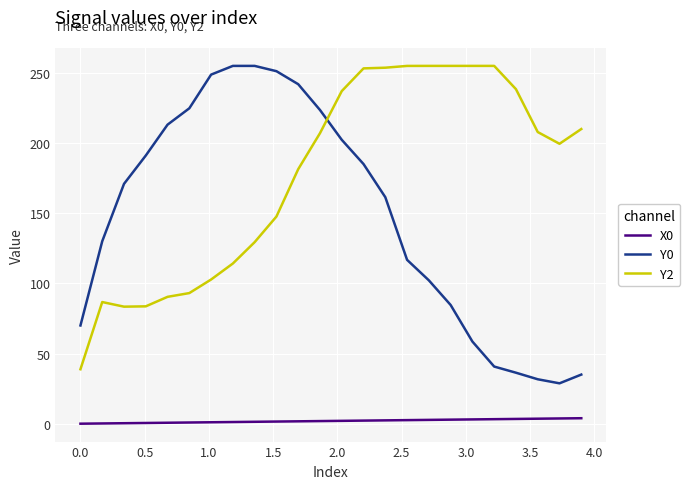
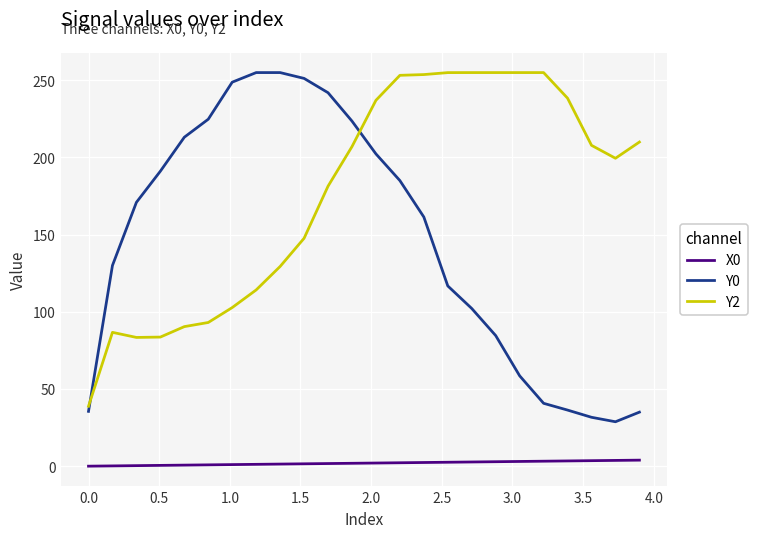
Y0, 0.0: 70 -> 36
